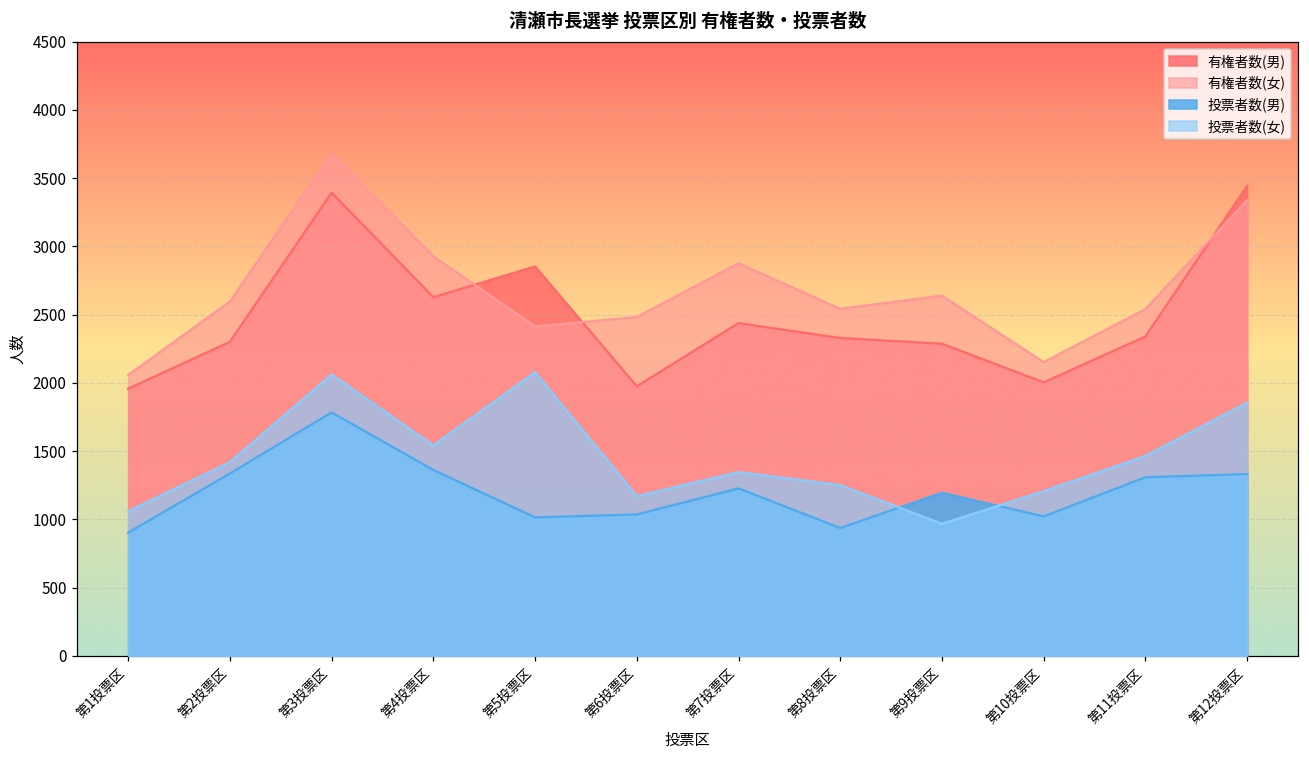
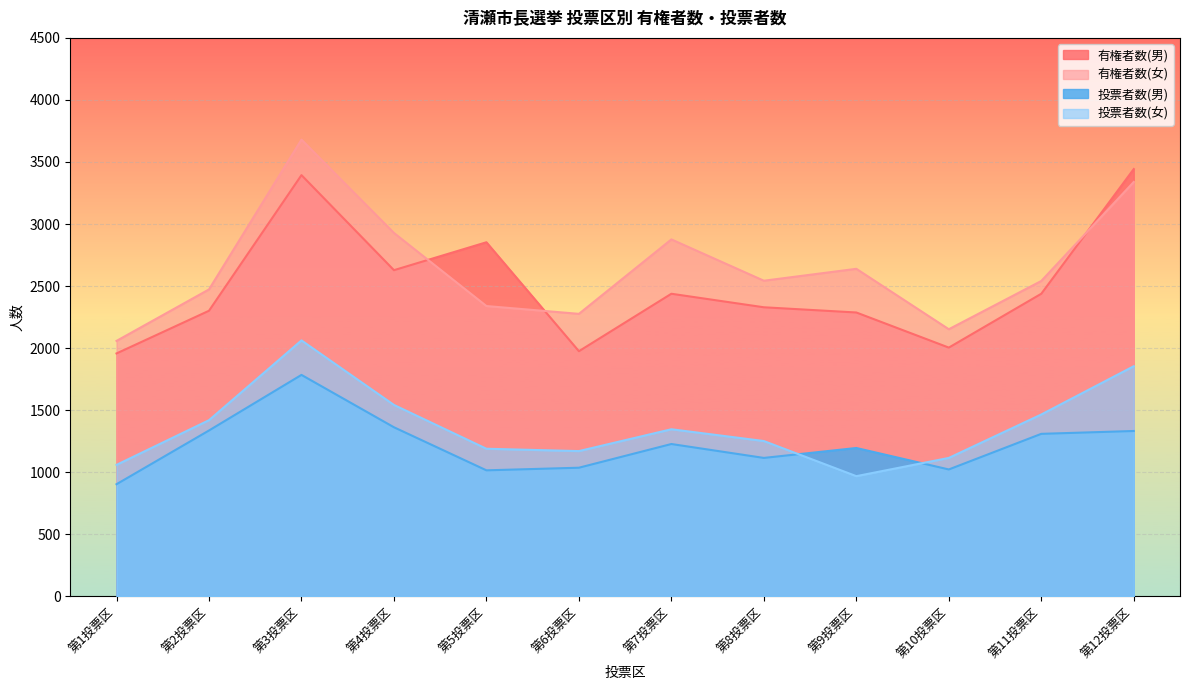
有権者数(女), 第2投票区: 2600 -> 2470
有権者数(女), 第5投票区: 2410 -> 2340
投票者数(女), 第5投票区: 2080 -> 1190
有権者数(女), 第6投票区: 2480 -> 2280
投票者数(男), 第8投票区: 940 -> 1120
投票者数(女), 第10投票区: 1210 -> 1120
有権者数(男), 第11投票区: 2340 -> 2440
